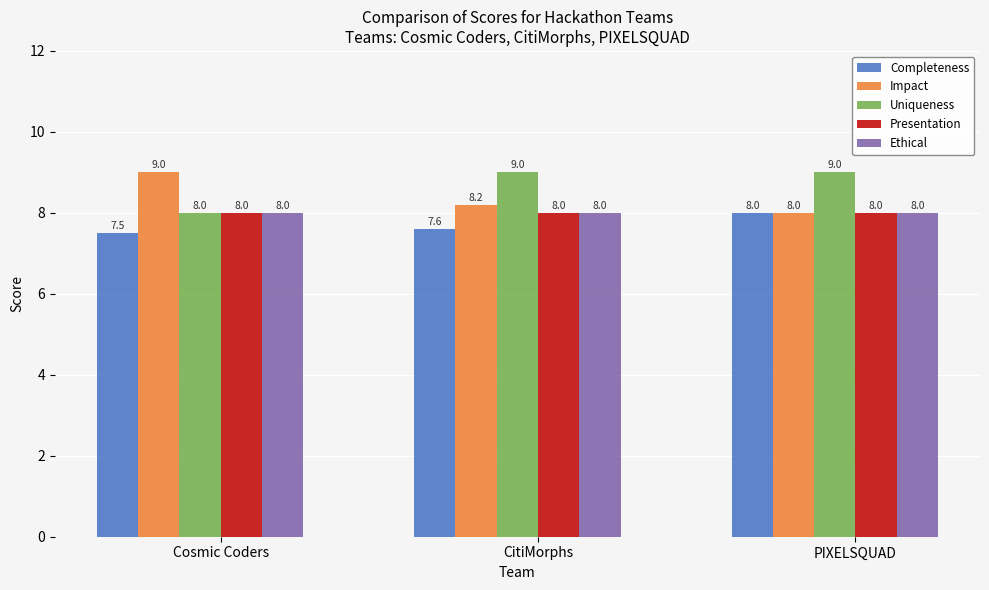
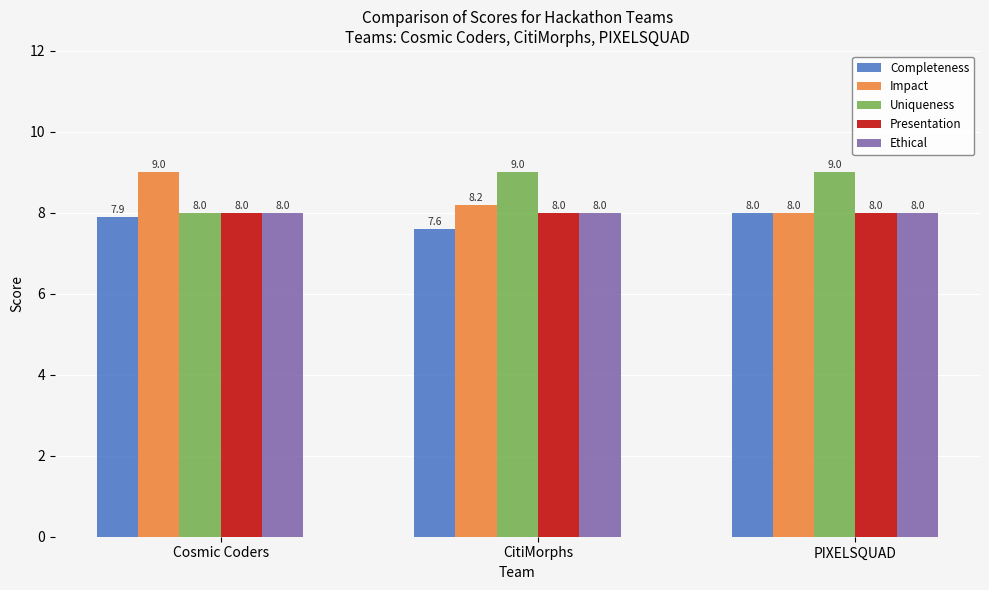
Completeness, Cosmic Coders: 7.5 -> 7.9
